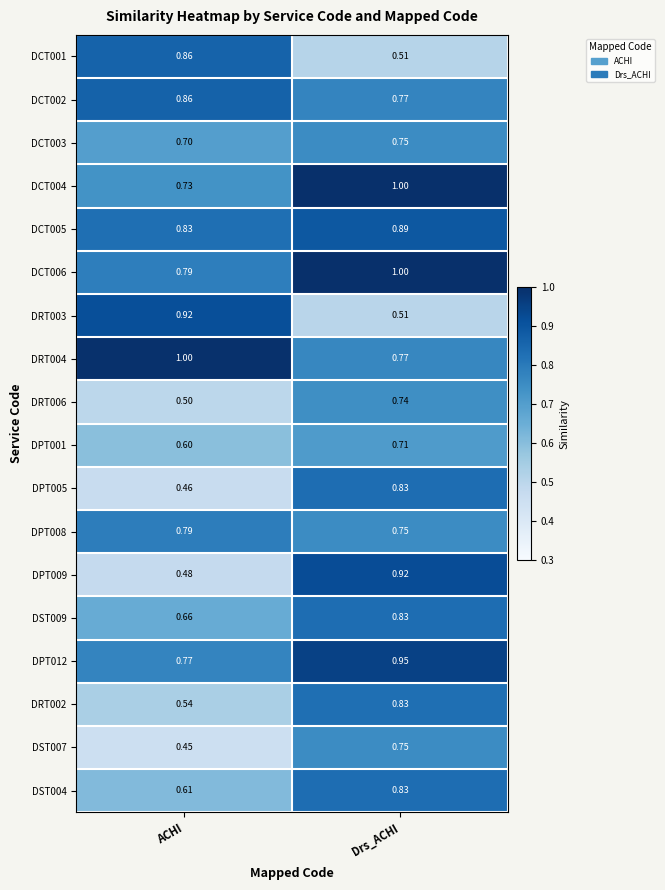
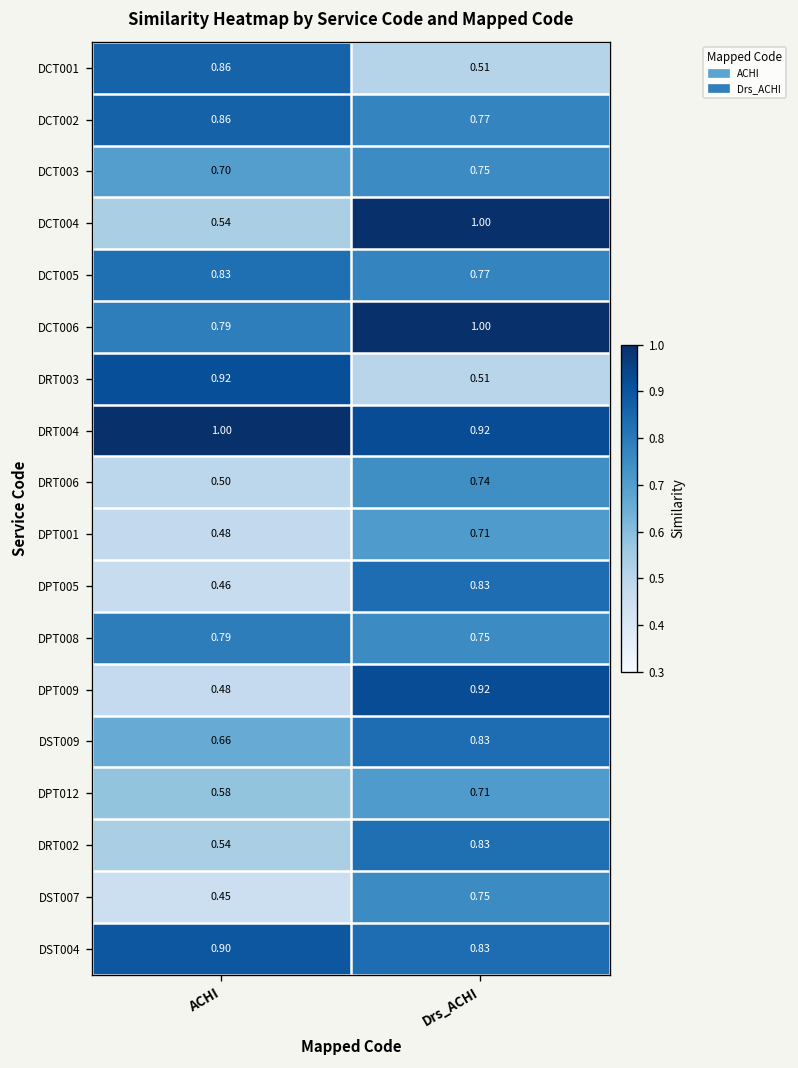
DCT004, ACHI: 0.73 -> 0.54
DCT005, Drs_ACHI: 0.89 -> 0.77
DRT004, Drs_ACHI: 0.77 -> 0.92
DPT001, ACHI: 0.60 -> 0.48
DPT012, ACHI: 0.77 -> 0.58
DPT012, Drs_ACHI: 0.95 -> 0.71
DST004, ACHI: 0.61 -> 0.90
